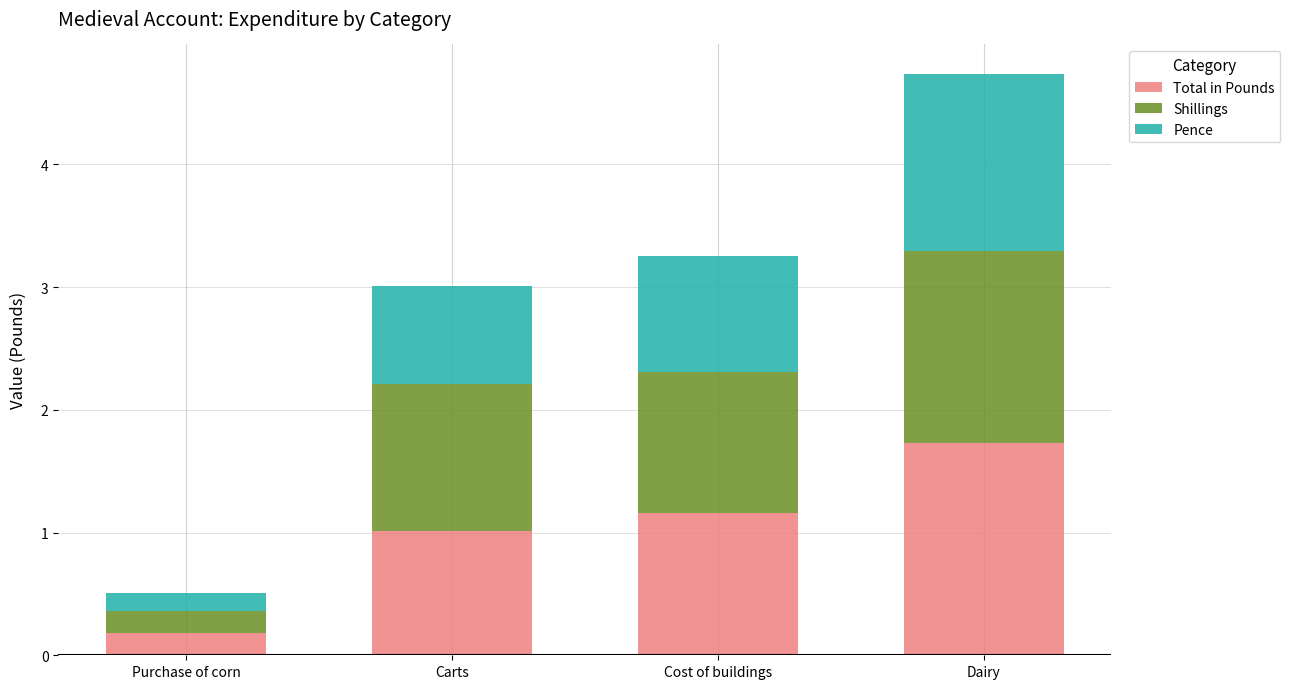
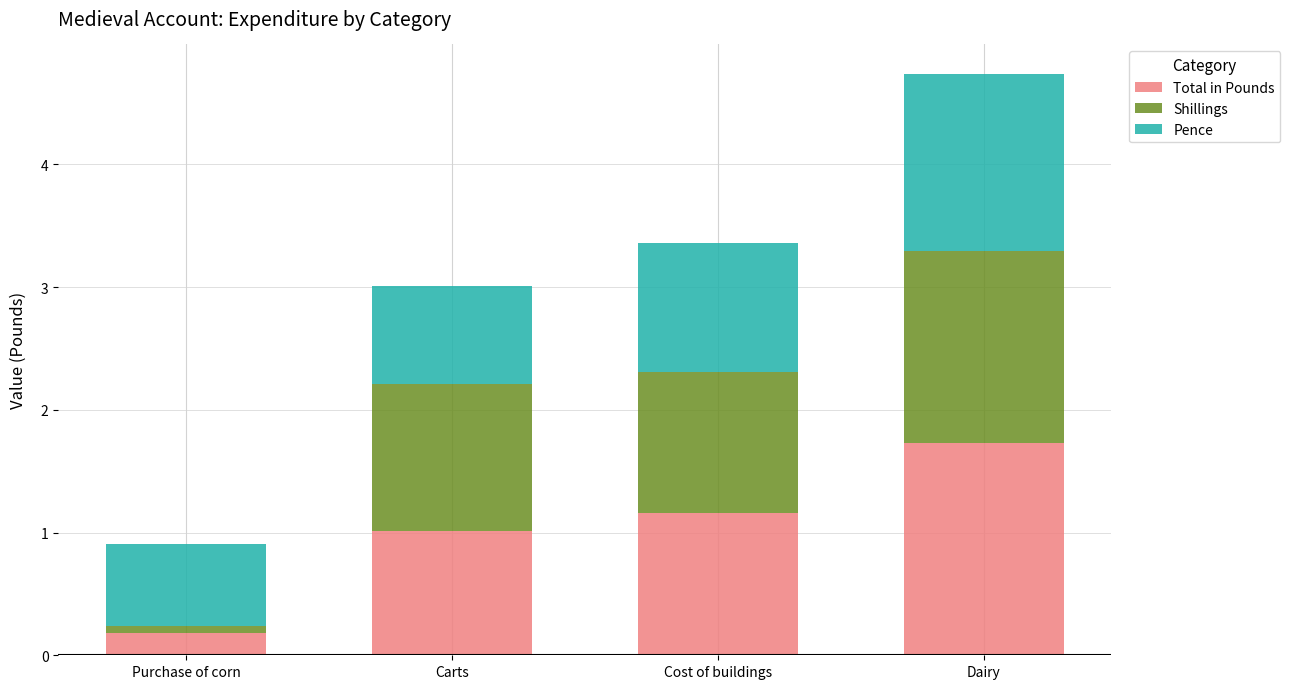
Shillings, Purchase of corn: 0.18 -> 0.06
Pence, Purchase of corn: 0.15 -> 0.67
Pence, Cost of buildings: 0.94 -> 1.05
